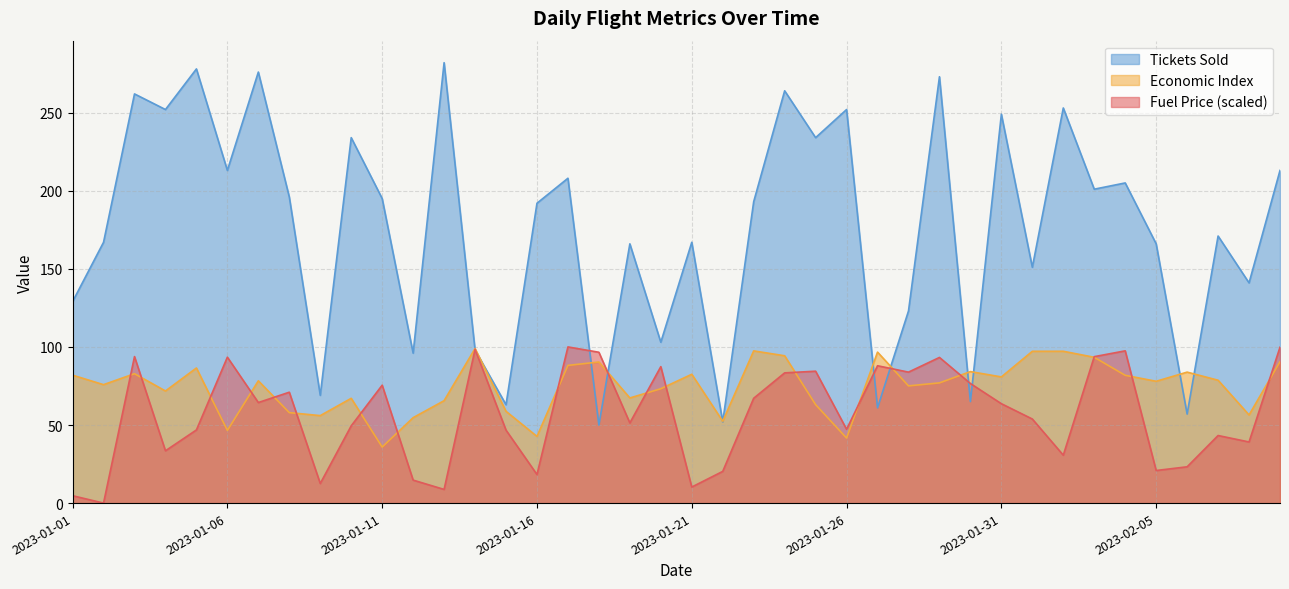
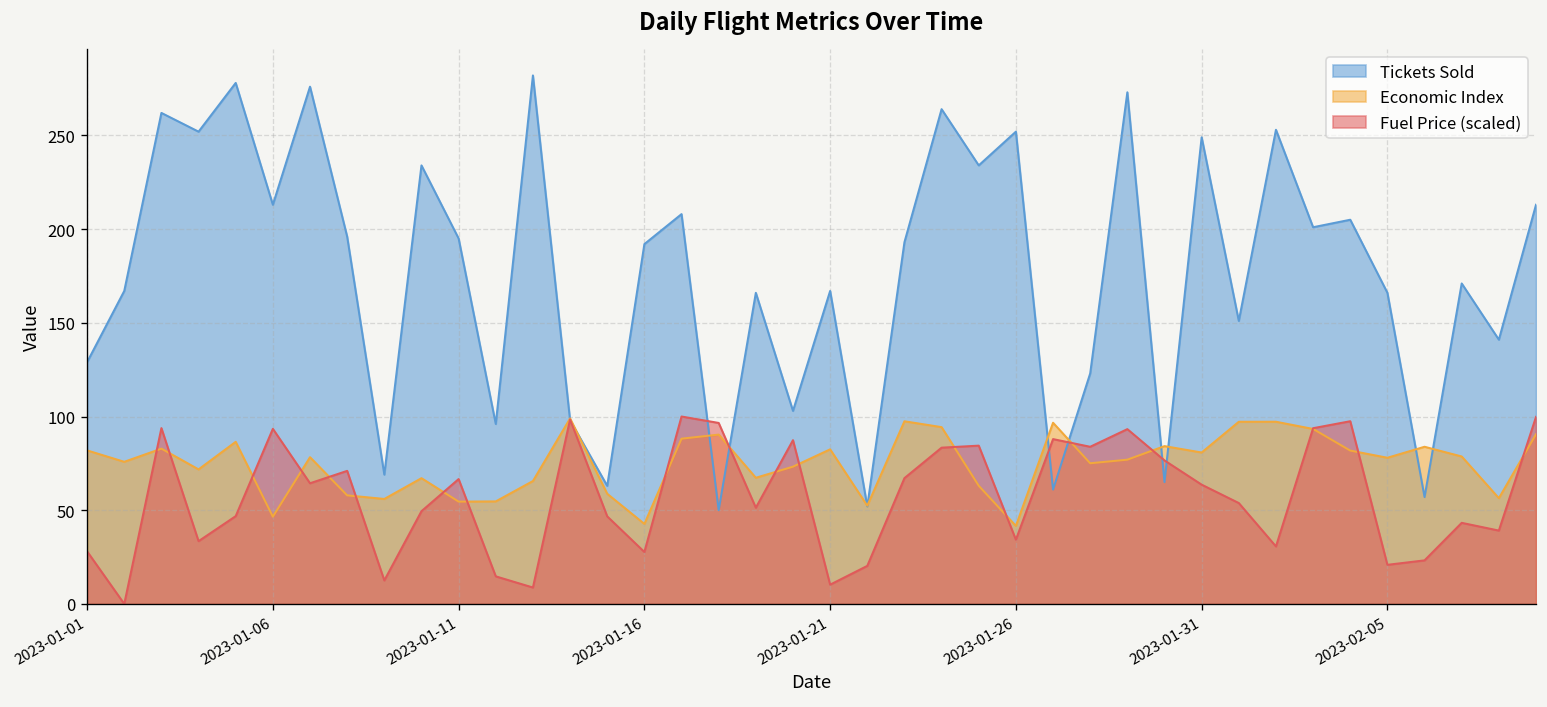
Fuel Price (scaled), 2023-01-01: 5 -> 28
Economic Index, 2023-01-11: 36 -> 55
Fuel Price (scaled), 2023-01-11: 75 -> 67
Fuel Price (scaled), 2023-01-16: 18 -> 28
Fuel Price (scaled), 2023-01-26: 47 -> 34
